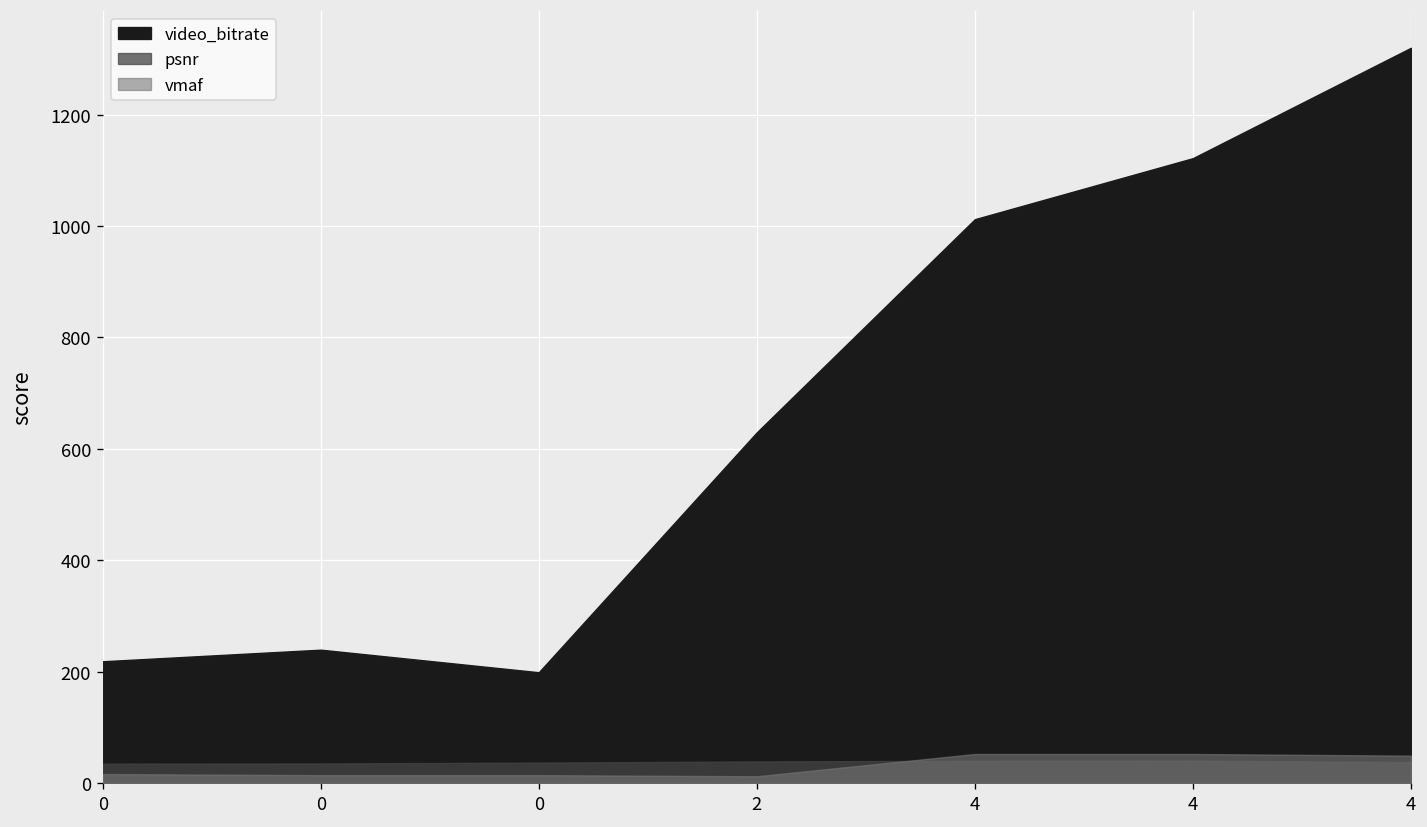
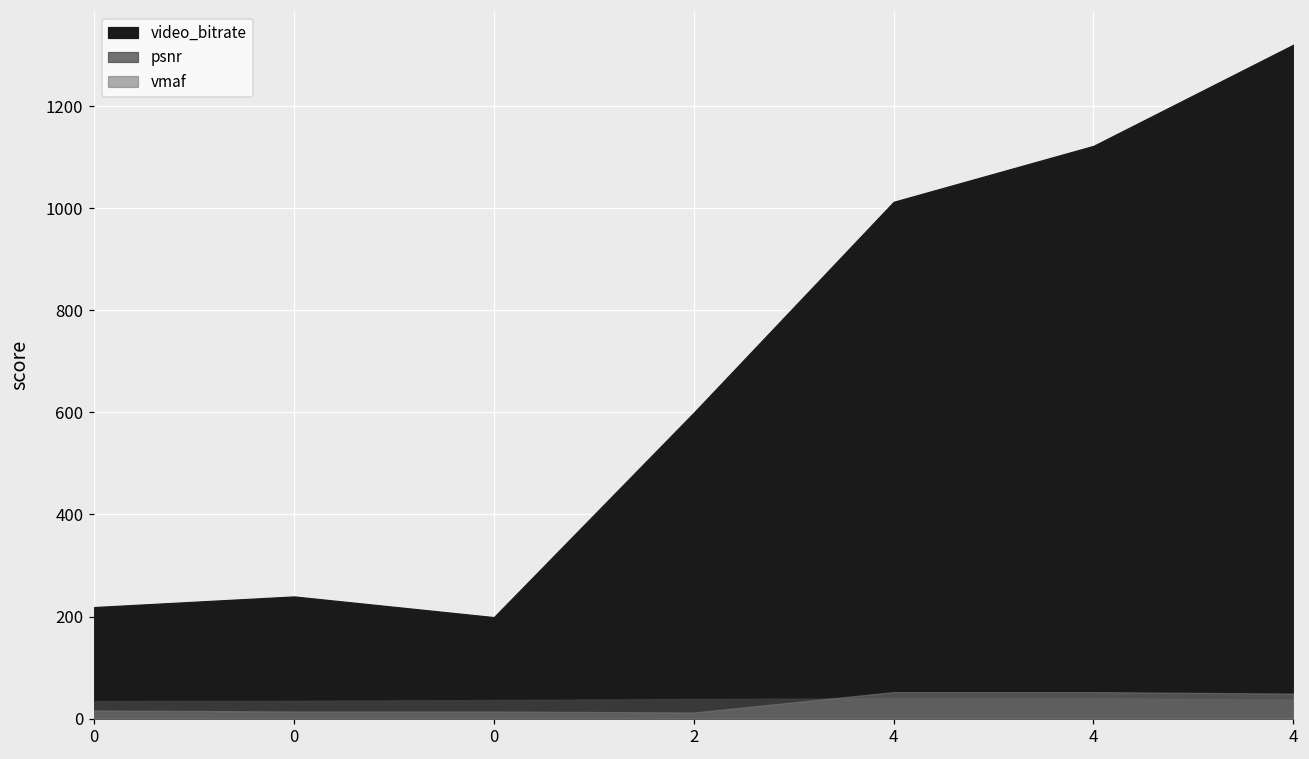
video_bitrate, 2: 630 -> 600
